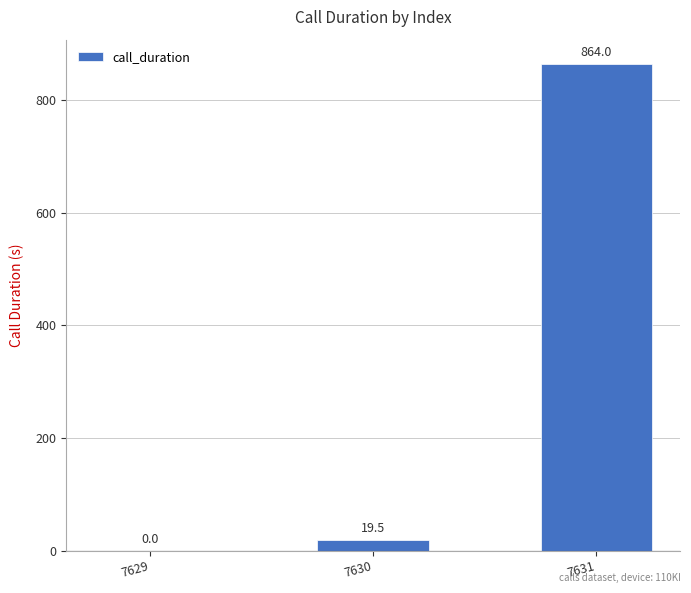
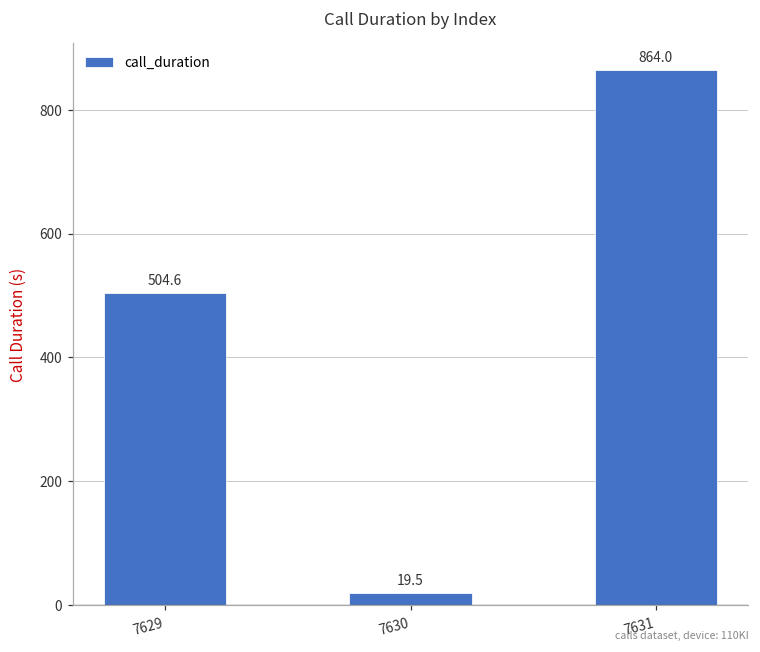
7629: 0.0 -> 504.6
